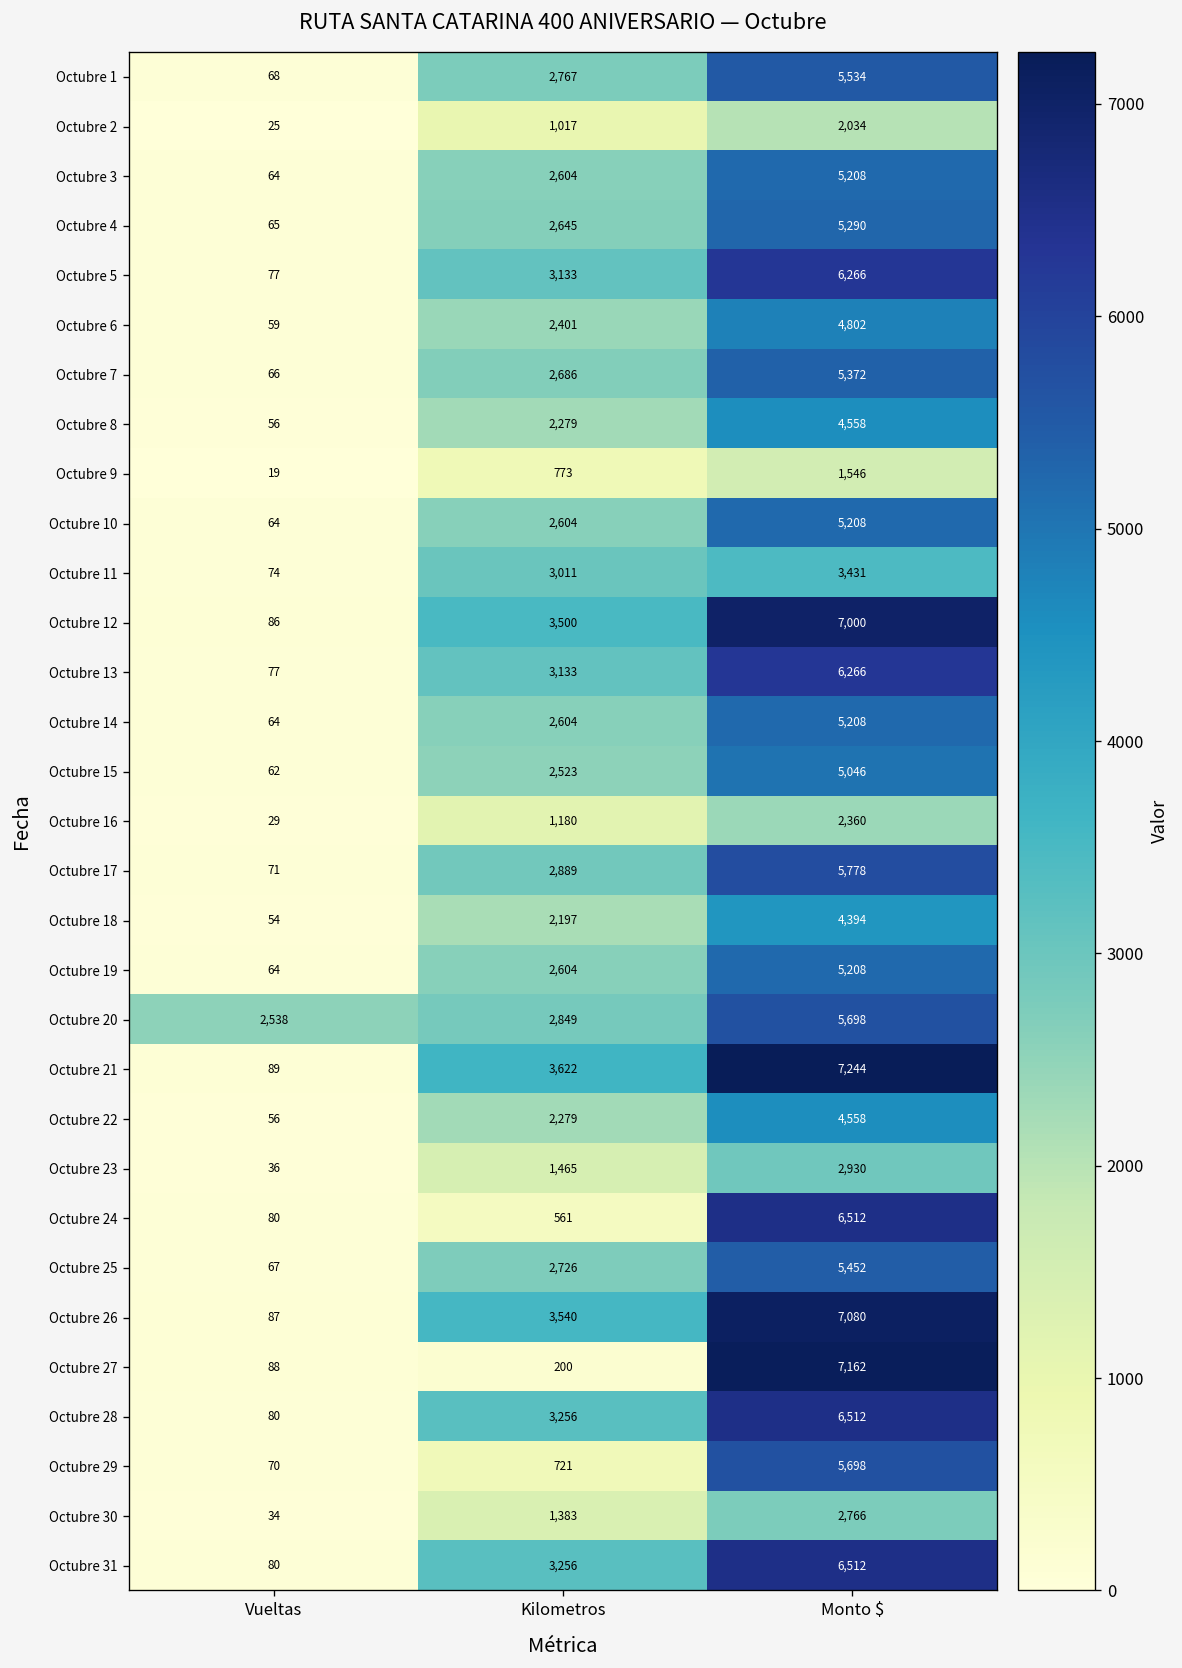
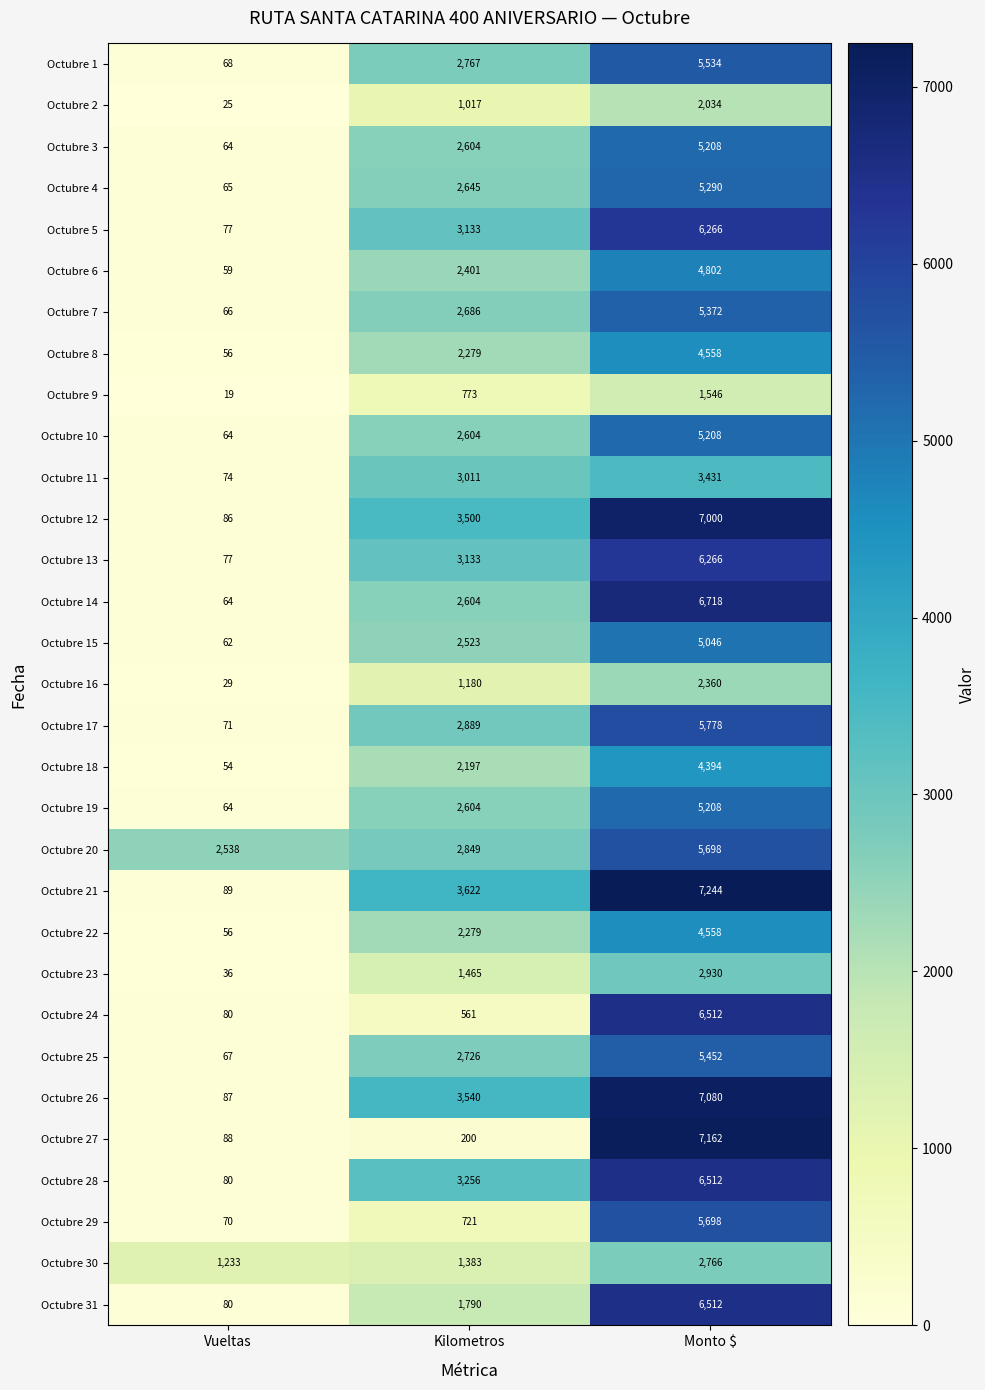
Octubre 14, Monto $: 5,208 -> 6,718
Octubre 30, Vueltas: 34 -> 1,233
Octubre 31, Kilometros: 3,256 -> 1,790
